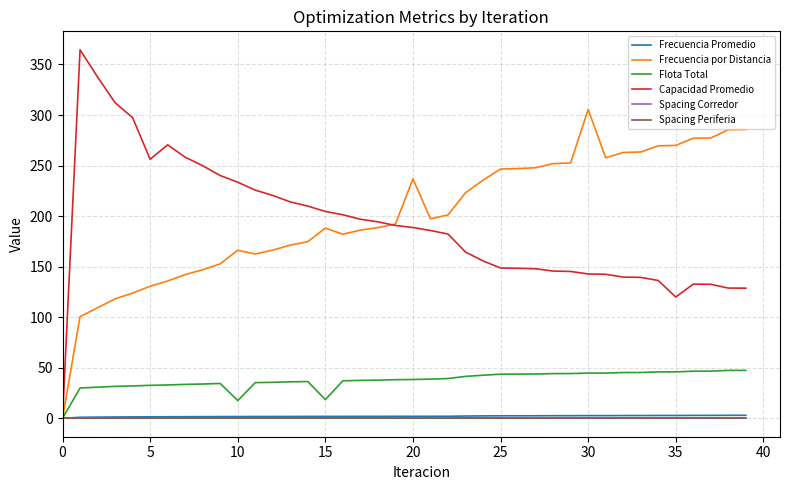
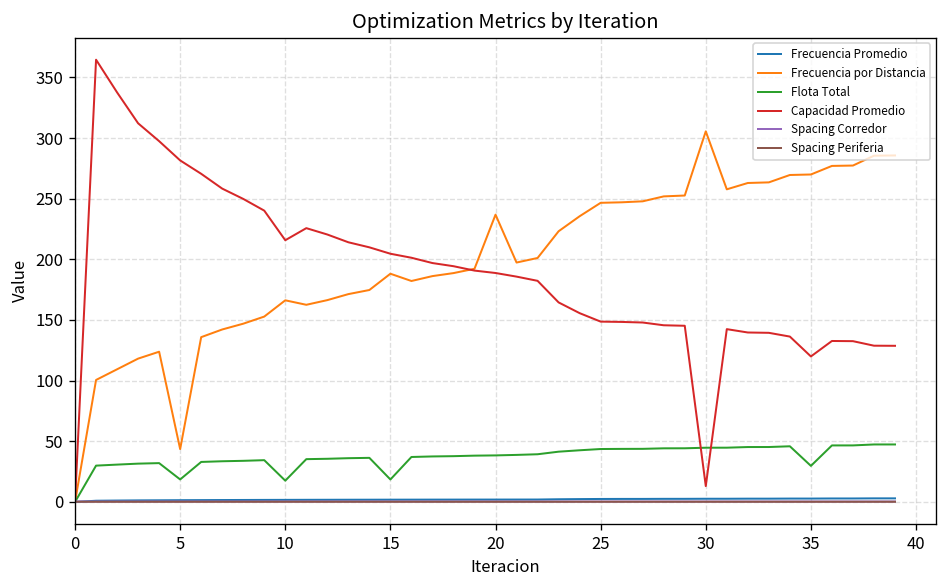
Frecuencia por Distancia, 5: 131 -> 44
Flota Total, 5: 33 -> 19
Capacidad Promedio, 5: 256 -> 282
Capacidad Promedio, 10: 234 -> 216
Capacidad Promedio, 30: 143 -> 13
Flota Total, 35: 46 -> 30
